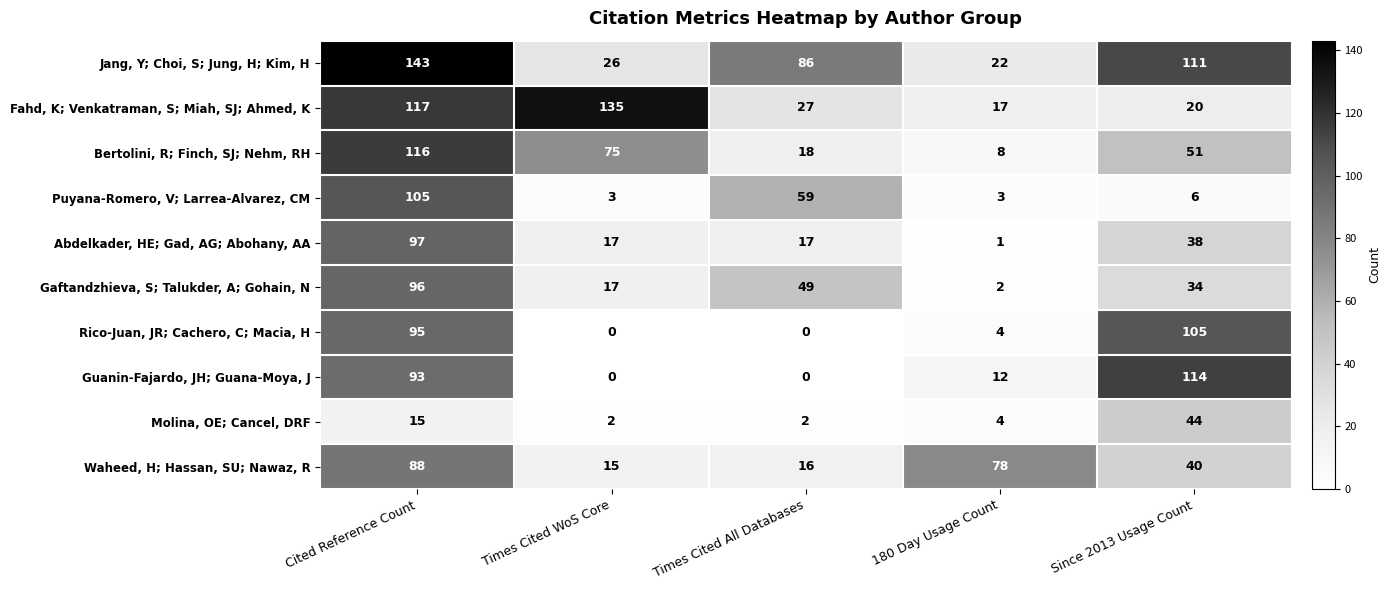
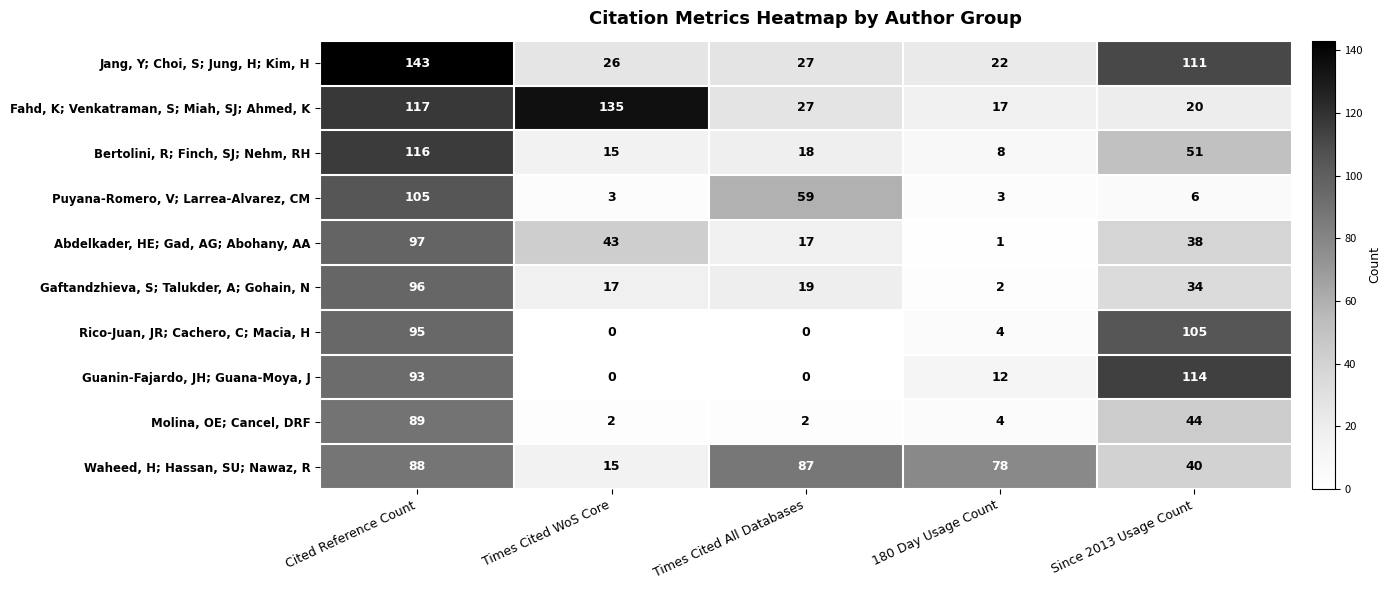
Jang, Y; Choi, S; Jung, H; Kim, H, Times Cited All Databases: 86 -> 27
Bertolini, R; Finch, SJ; Nehm, RH, Times Cited WoS Core: 75 -> 15
Abdelkader, HE; Gad, AG; Abohany, AA, Times Cited WoS Core: 17 -> 43
Gaftandzhieva, S; Talukder, A; Gohain, N, Times Cited All Databases: 49 -> 19
Molina, OE; Cancel, DRF, Cited Reference Count: 15 -> 89
Waheed, H; Hassan, SU; Nawaz, R, Times Cited All Databases: 16 -> 87
